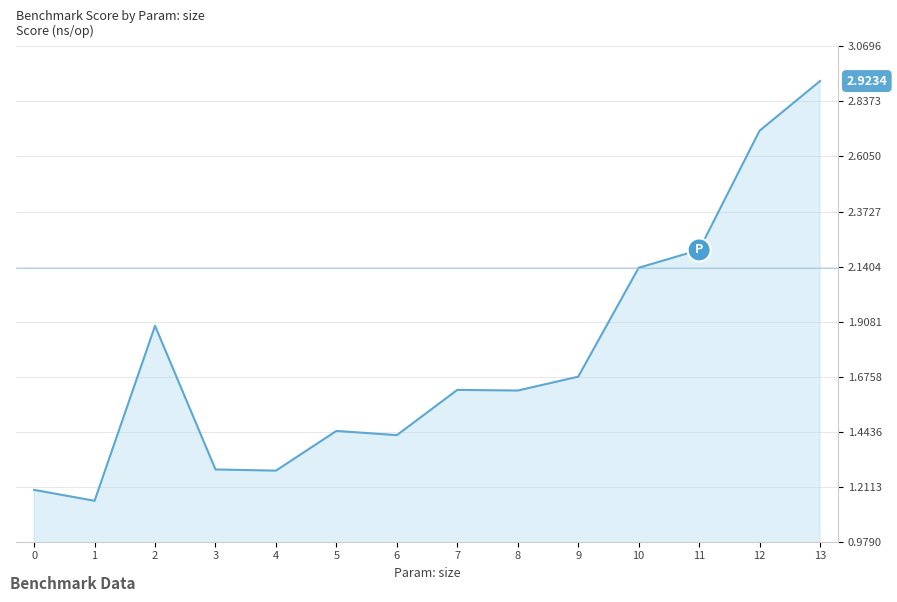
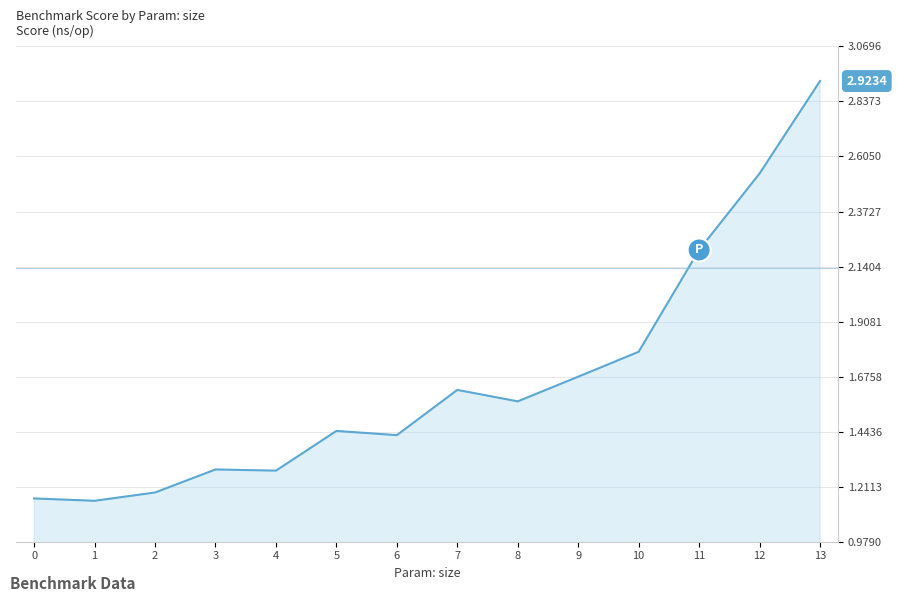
0: 1.20 -> 1.16
2: 1.89 -> 1.19
8: 1.62 -> 1.57
10: 2.14 -> 1.78
12: 2.71 -> 2.53
